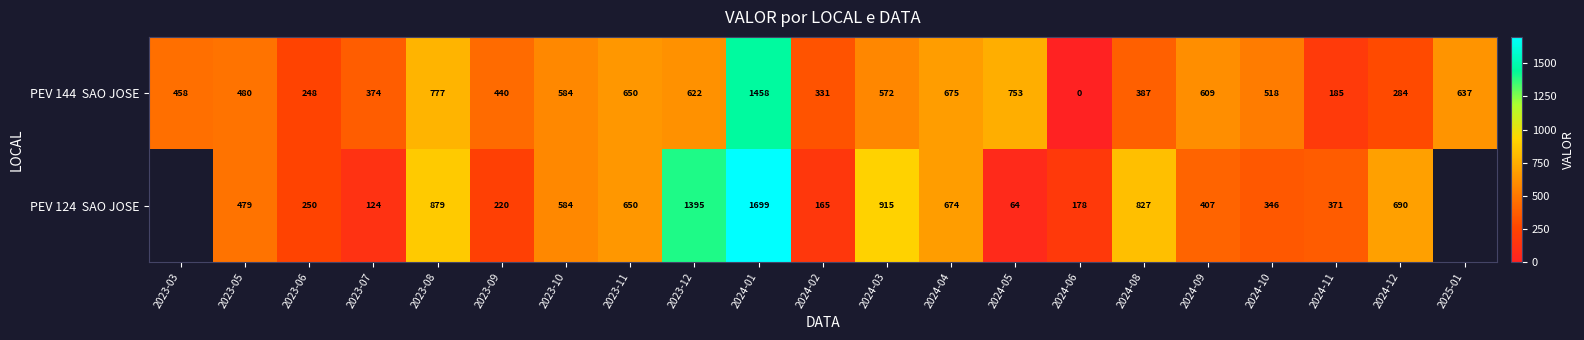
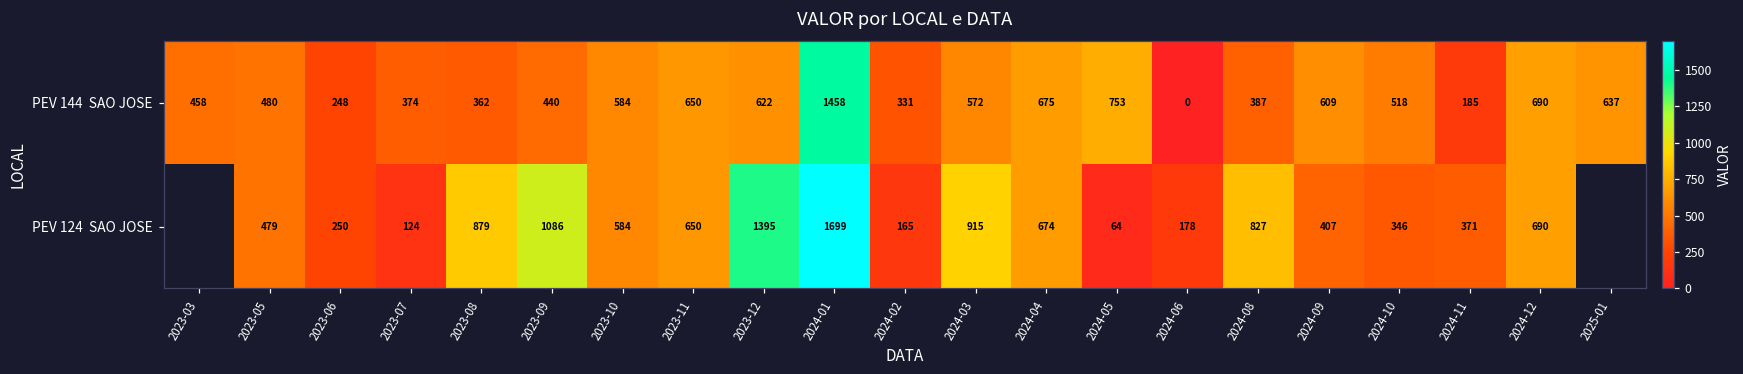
PEV 144 SAO JOSE, 2023-08: 777 -> 362
PEV 144 SAO JOSE, 2024-12: 284 -> 690
PEV 124 SAO JOSE, 2023-09: 220 -> 1086
